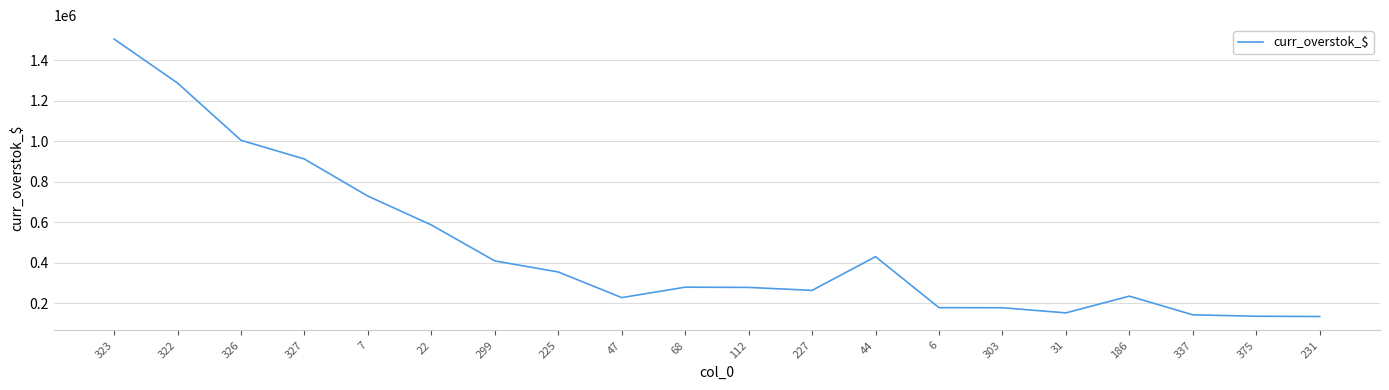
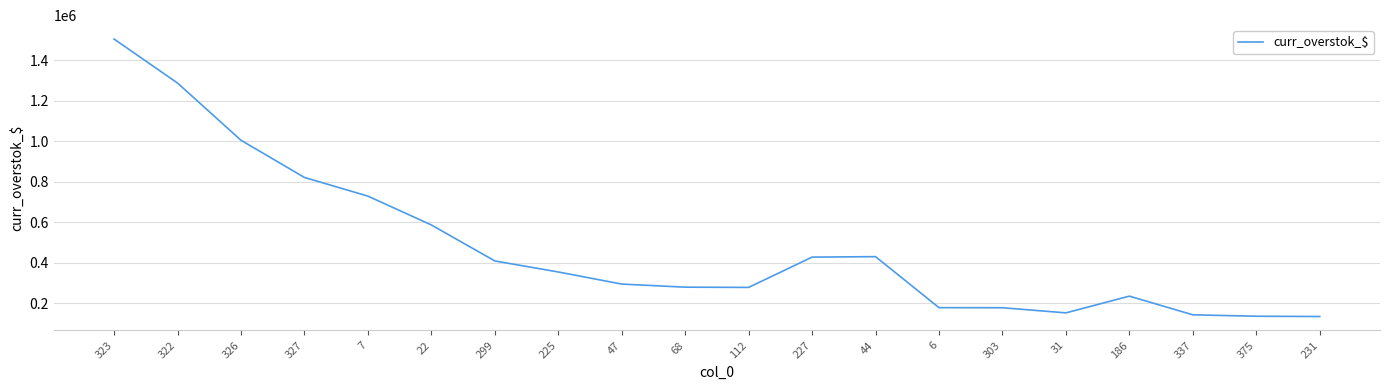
327: 910000 -> 820000
47: 230000 -> 290000
227: 260000 -> 430000
